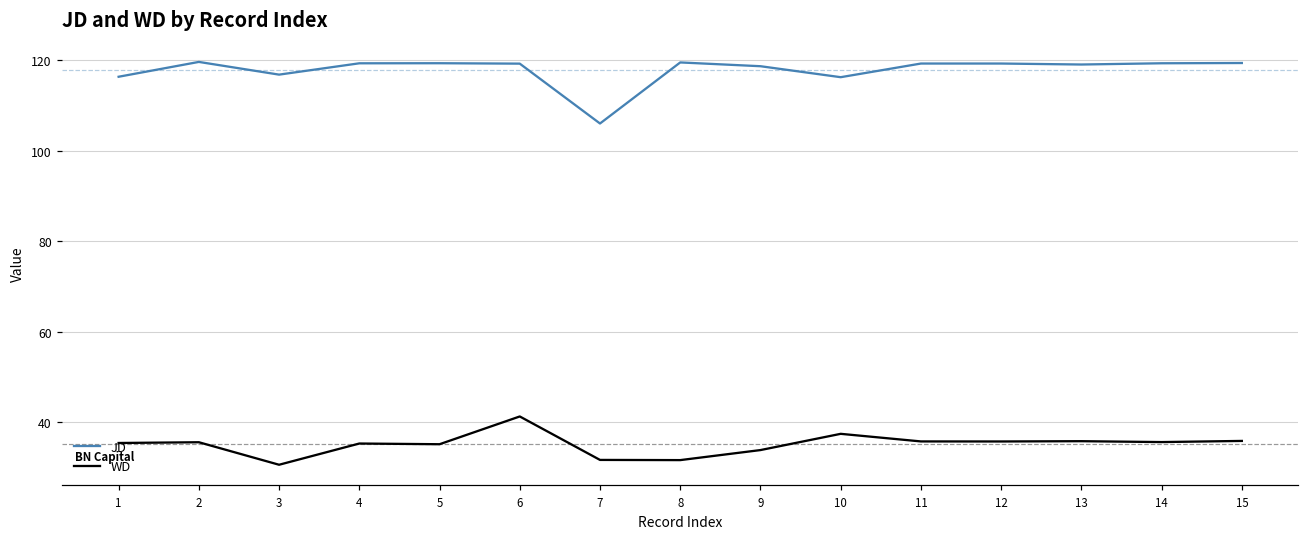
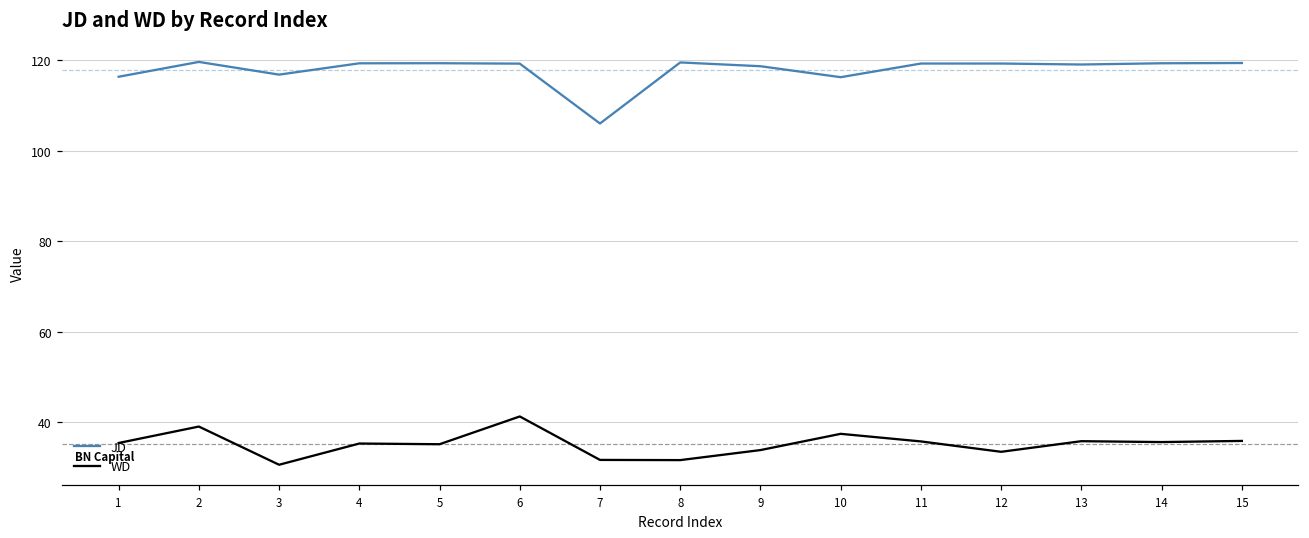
WD, 2: 36 -> 39
WD, 12: 36 -> 33
